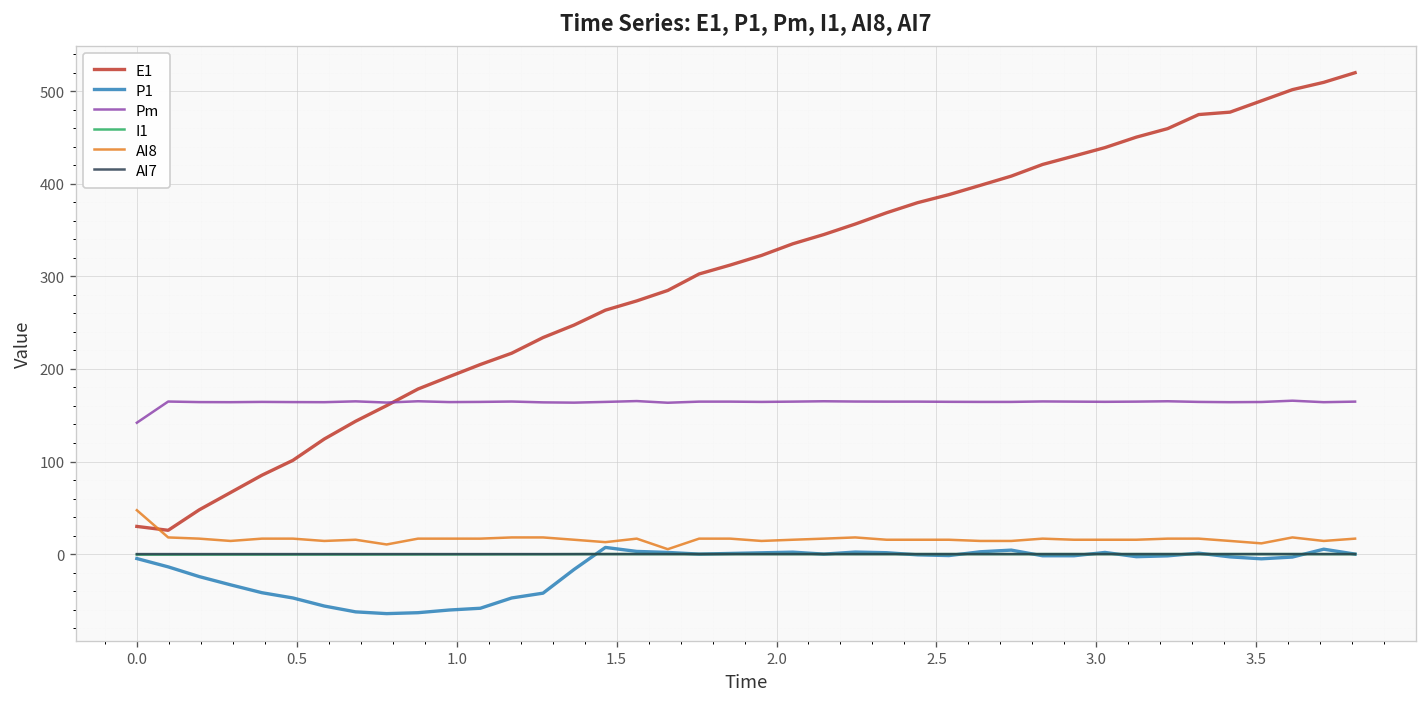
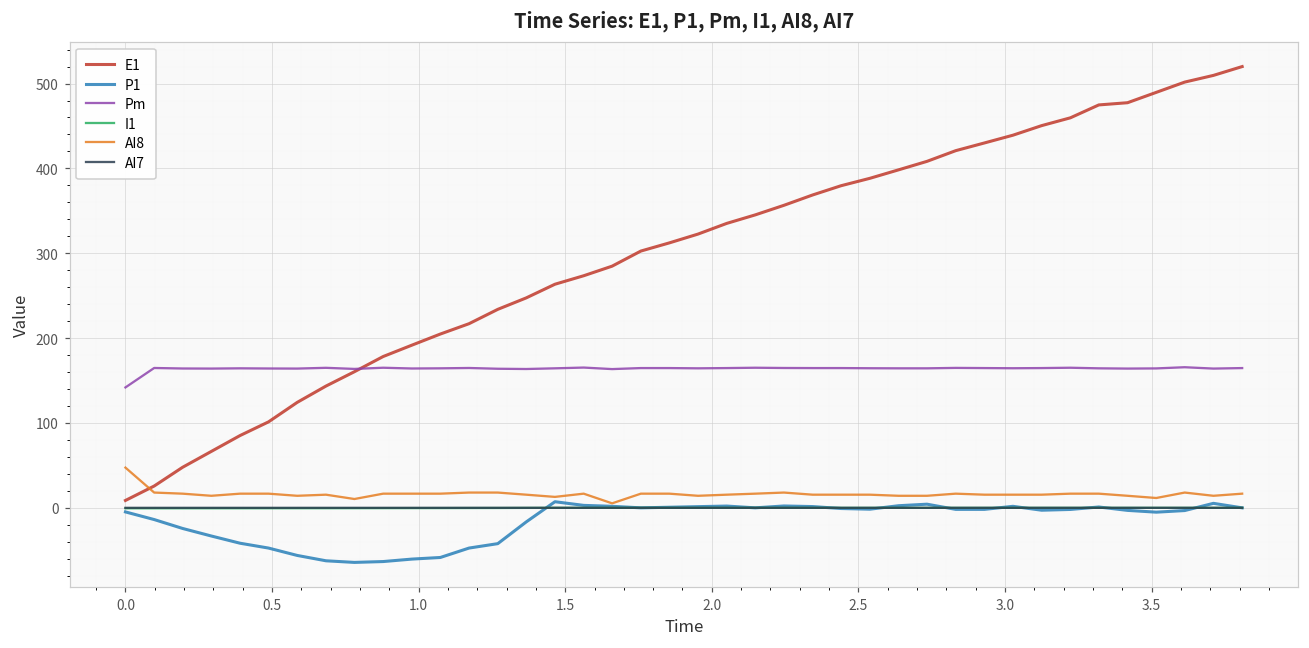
E1, 0.0: 30 -> 10
